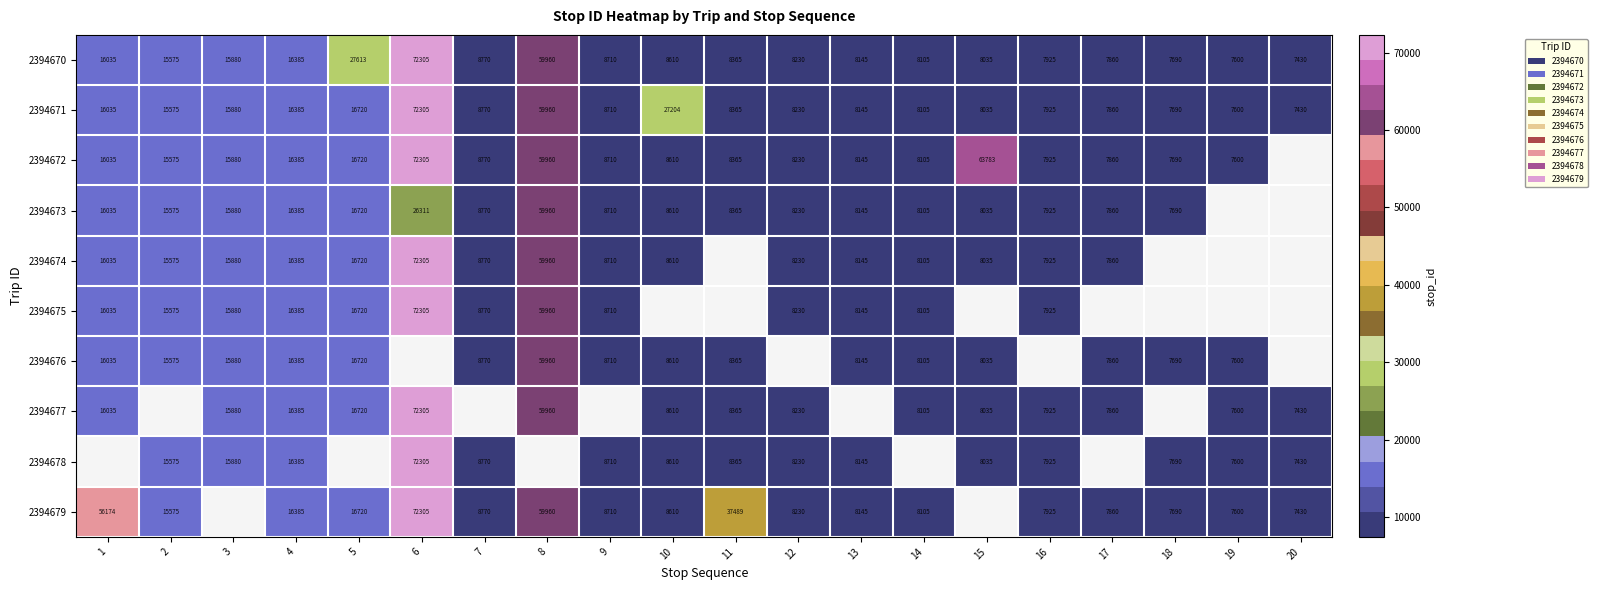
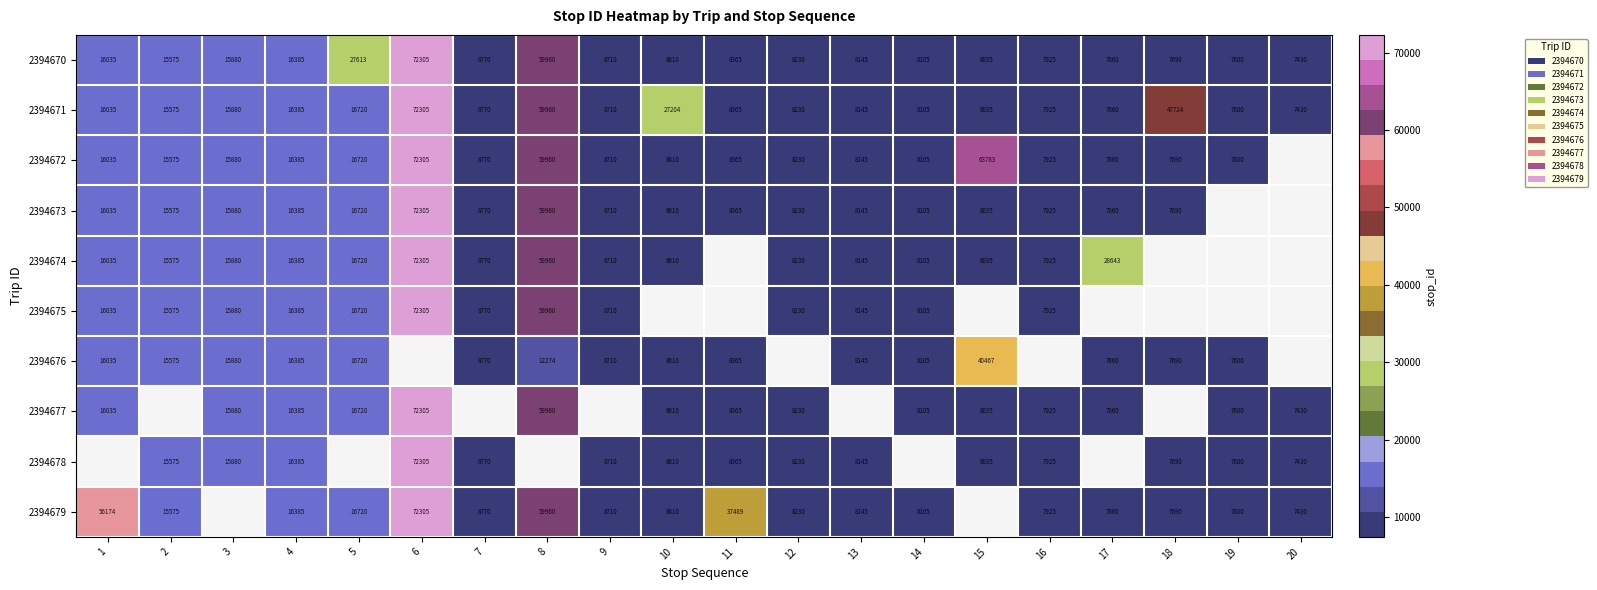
2394671, 18: 7690 -> 47724
2394673, 6: 26311 -> 72305
2394674, 17: 7860 -> 28643
2394676, 8: 59960 -> 12274
2394676, 15: 8035 -> 40467
